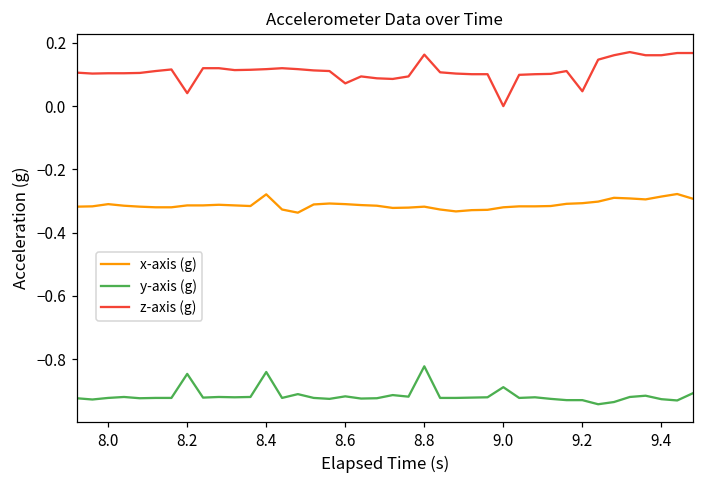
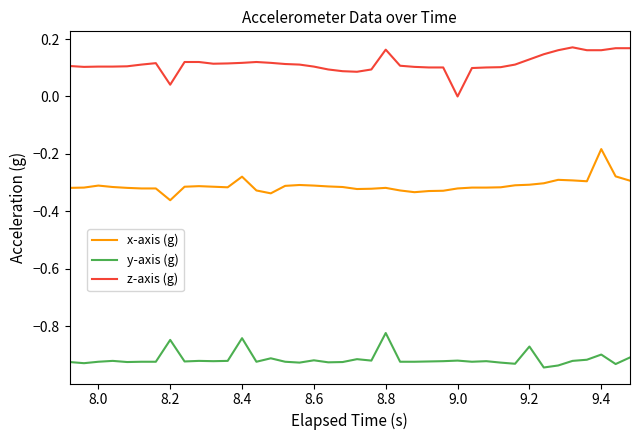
x-axis (g), 8.2: -0.31 -> -0.36
z-axis (g), 8.6: 0.07 -> 0.10
y-axis (g), 9.0: -0.89 -> -0.92
y-axis (g), 9.2: -0.93 -> -0.87
z-axis (g), 9.2: 0.05 -> 0.13
x-axis (g), 9.4: -0.29 -> -0.18
y-axis (g), 9.4: -0.93 -> -0.90
